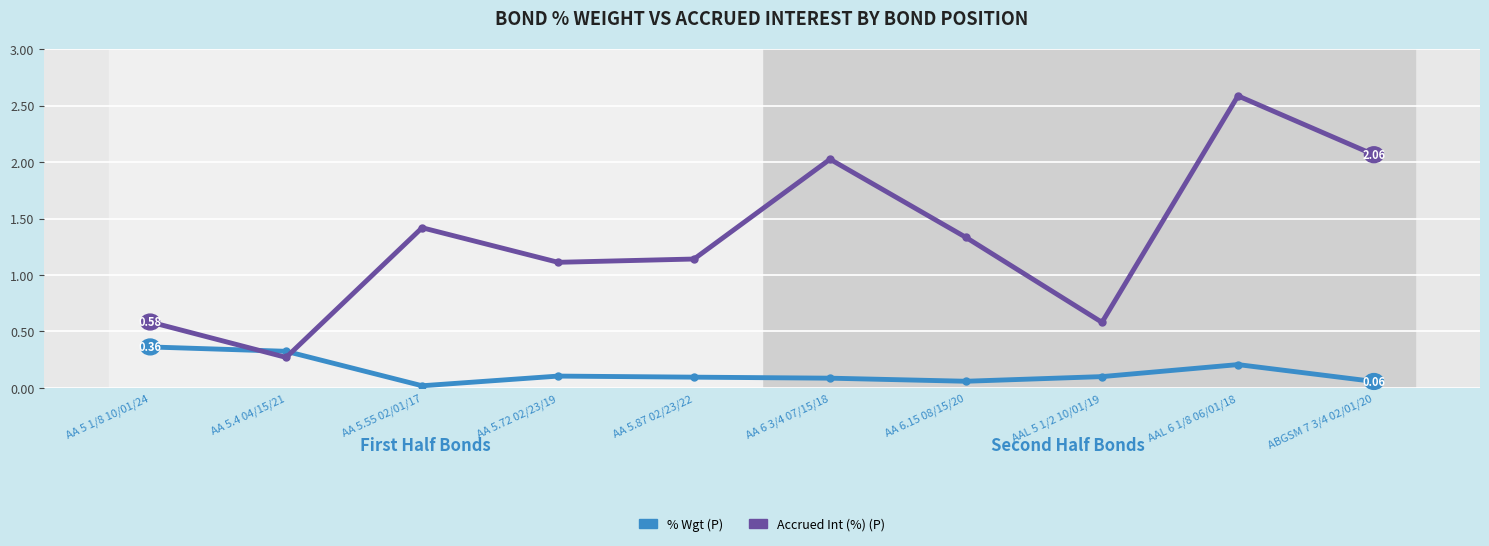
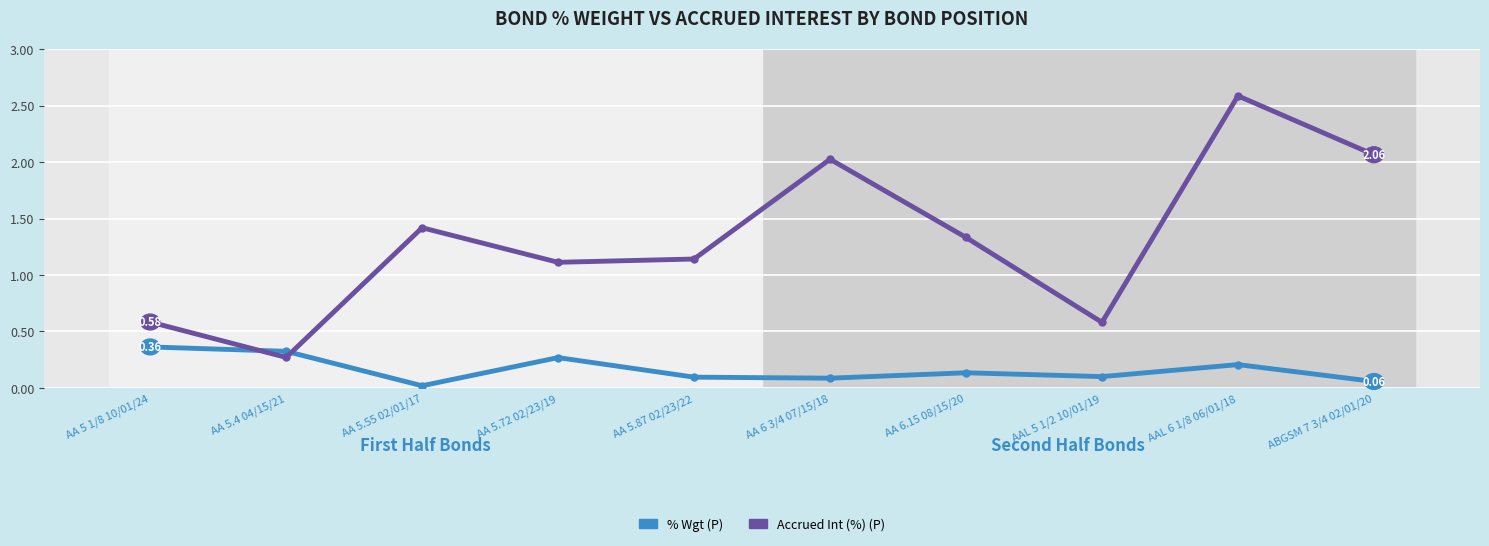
% Wgt (P), AA 5.72 02/23/19: 0.10 -> 0.27
% Wgt (P), AA 6.15 08/15/20: 0.06 -> 0.13
